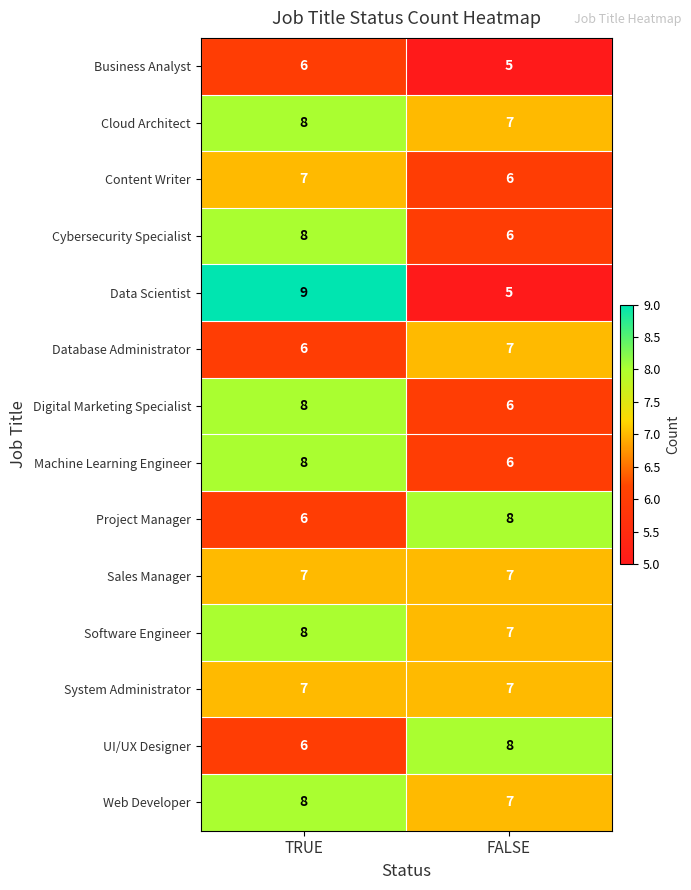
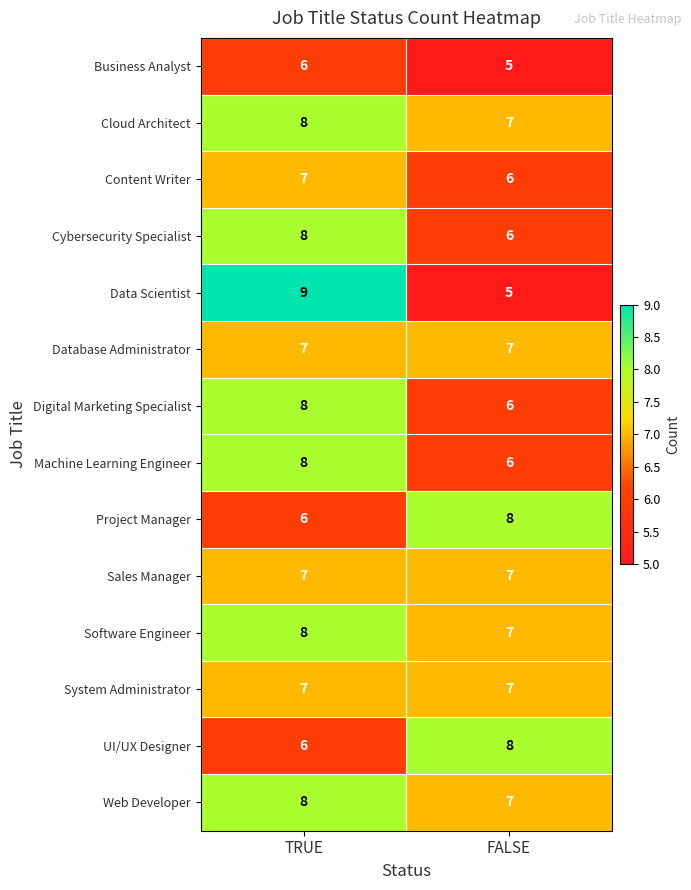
Database Administrator, TRUE: 6 -> 7
